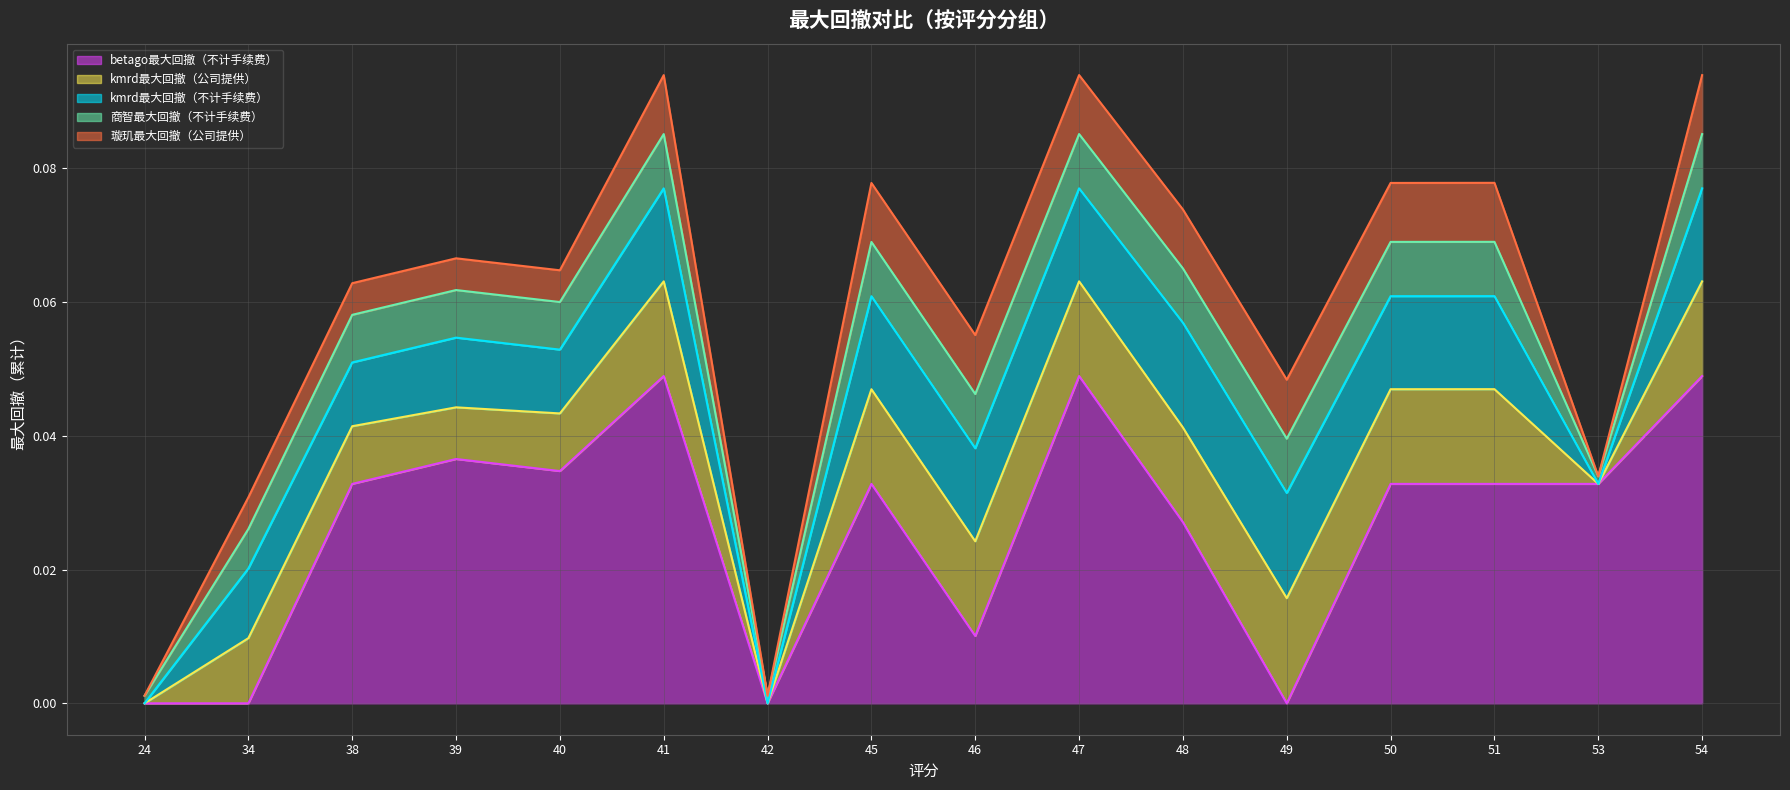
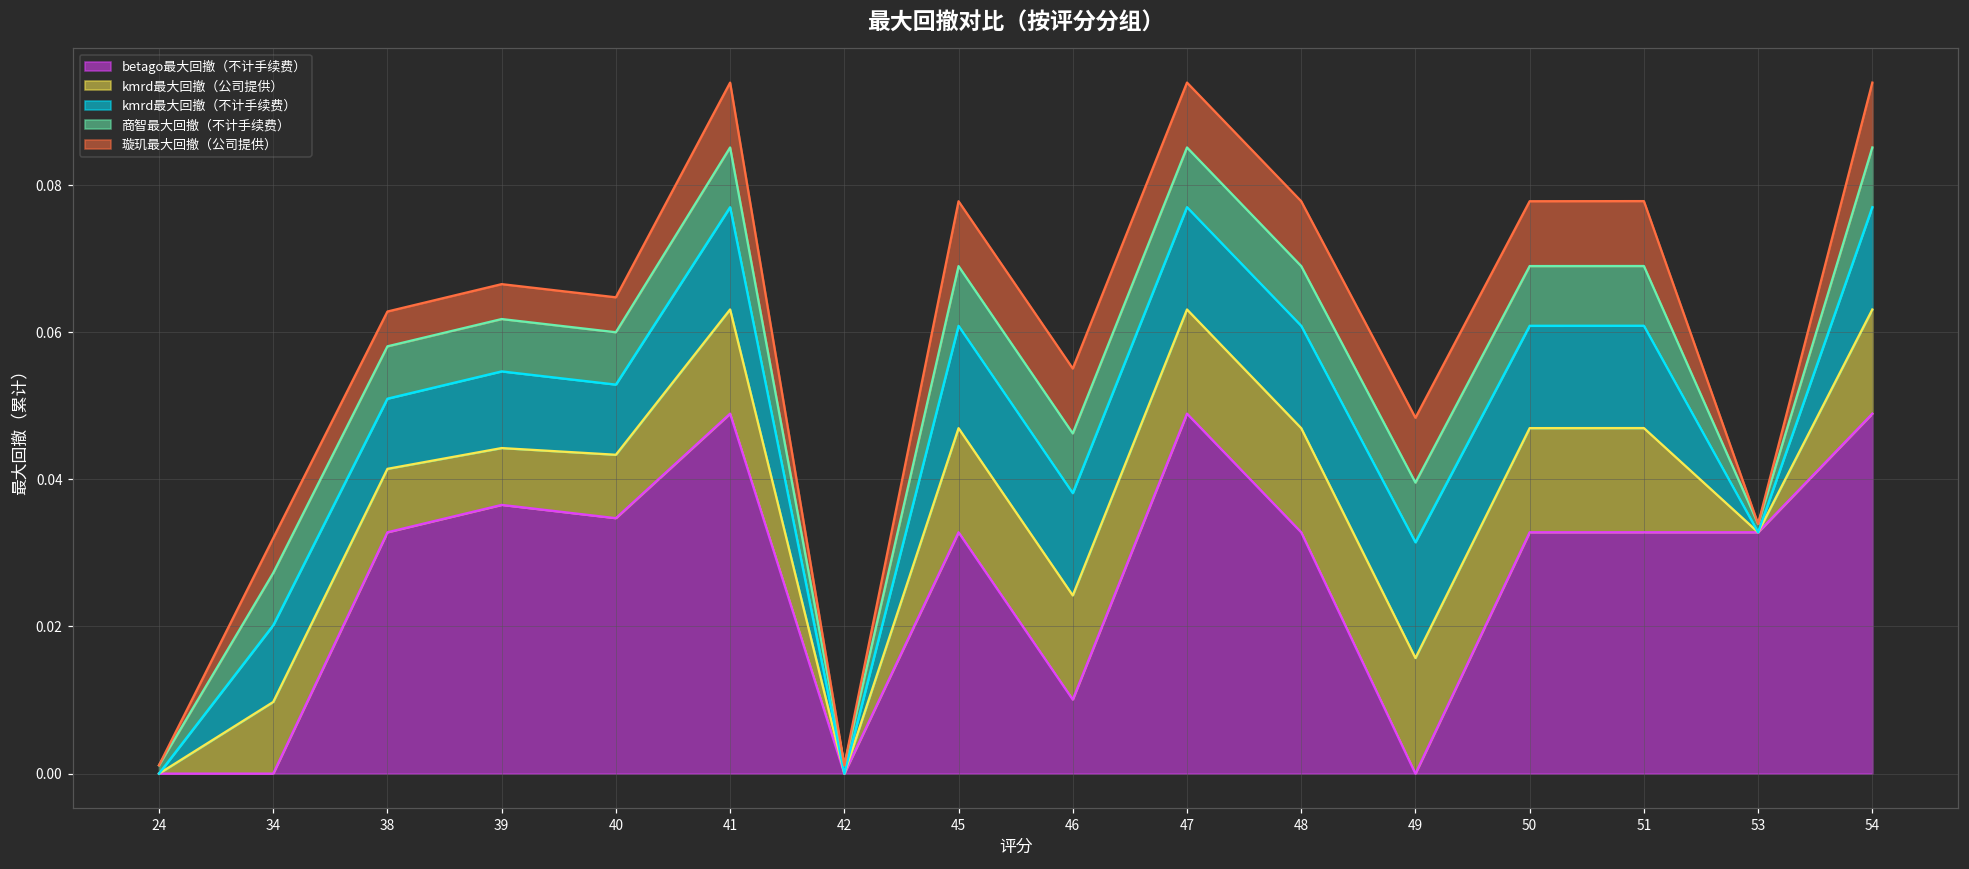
商智最大回撤（不计手续费）, 34: 0.006 -> 0.007
betago最大回撤（不计手续费）, 48: 0.027 -> 0.033
kmrd最大回撤（不计手续费）, 48: 0.016 -> 0.014
